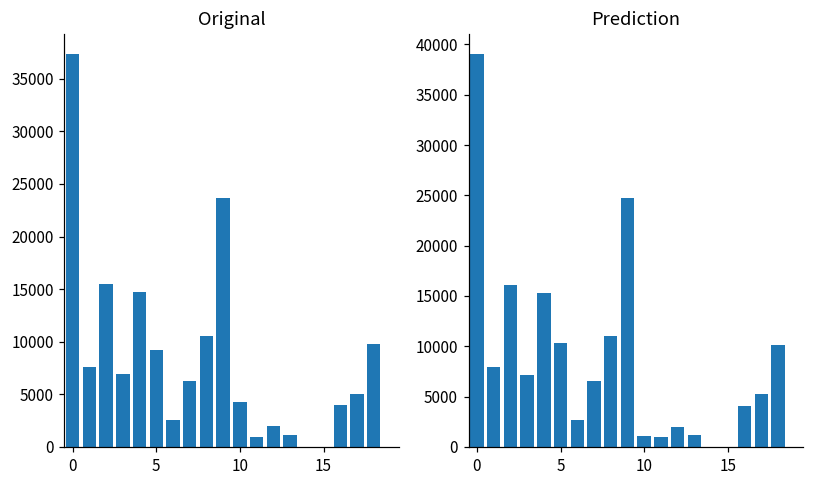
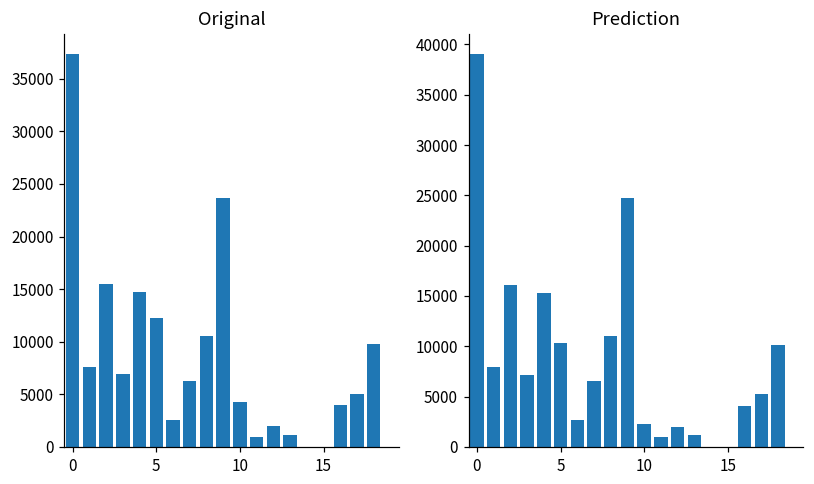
Original, 5: 9000 -> 12000
Prediction, 10: 1000 -> 2000
